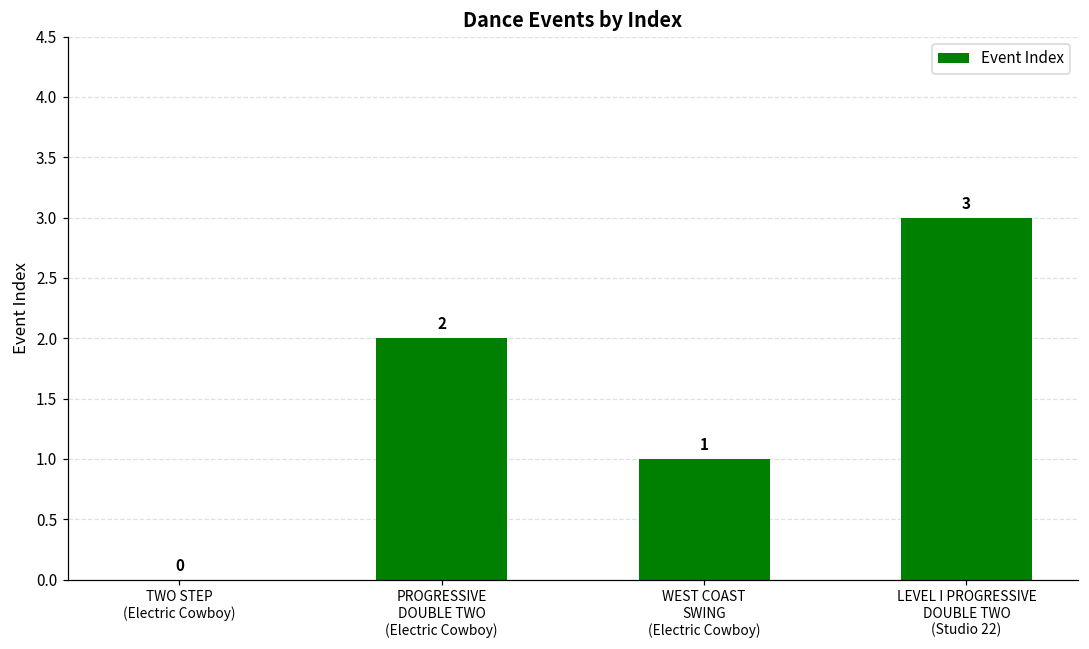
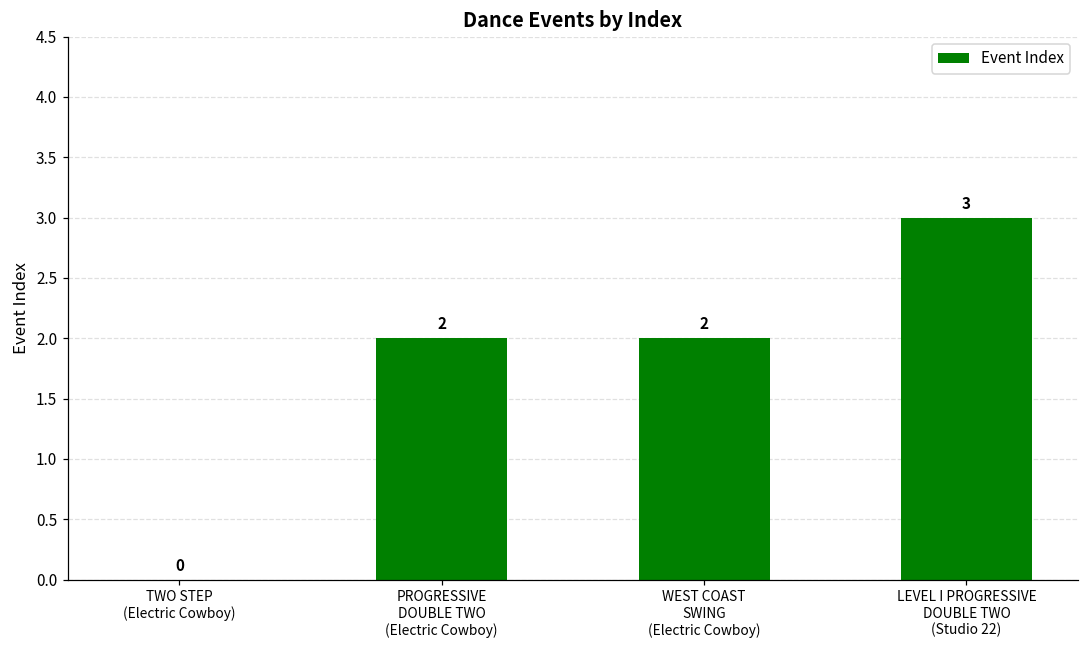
WEST COAST SWING (Electric Cowboy): 1 -> 2
